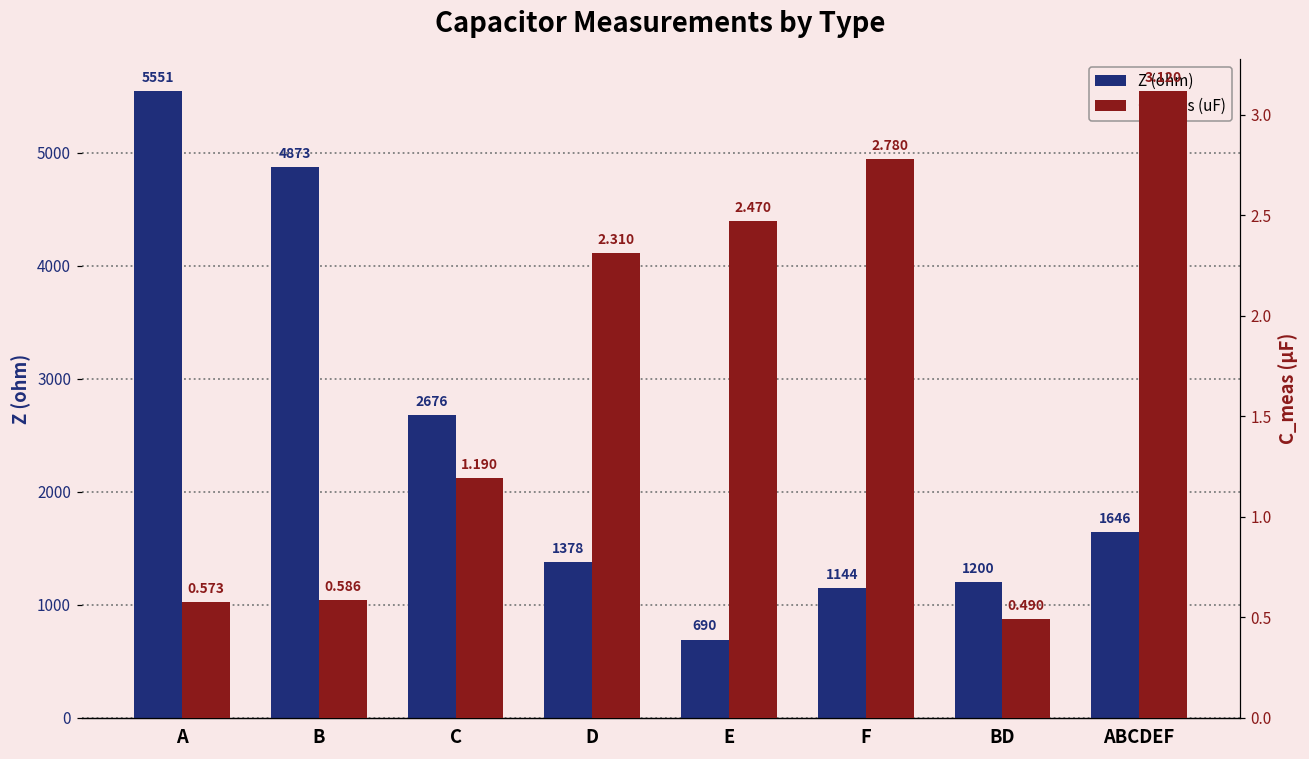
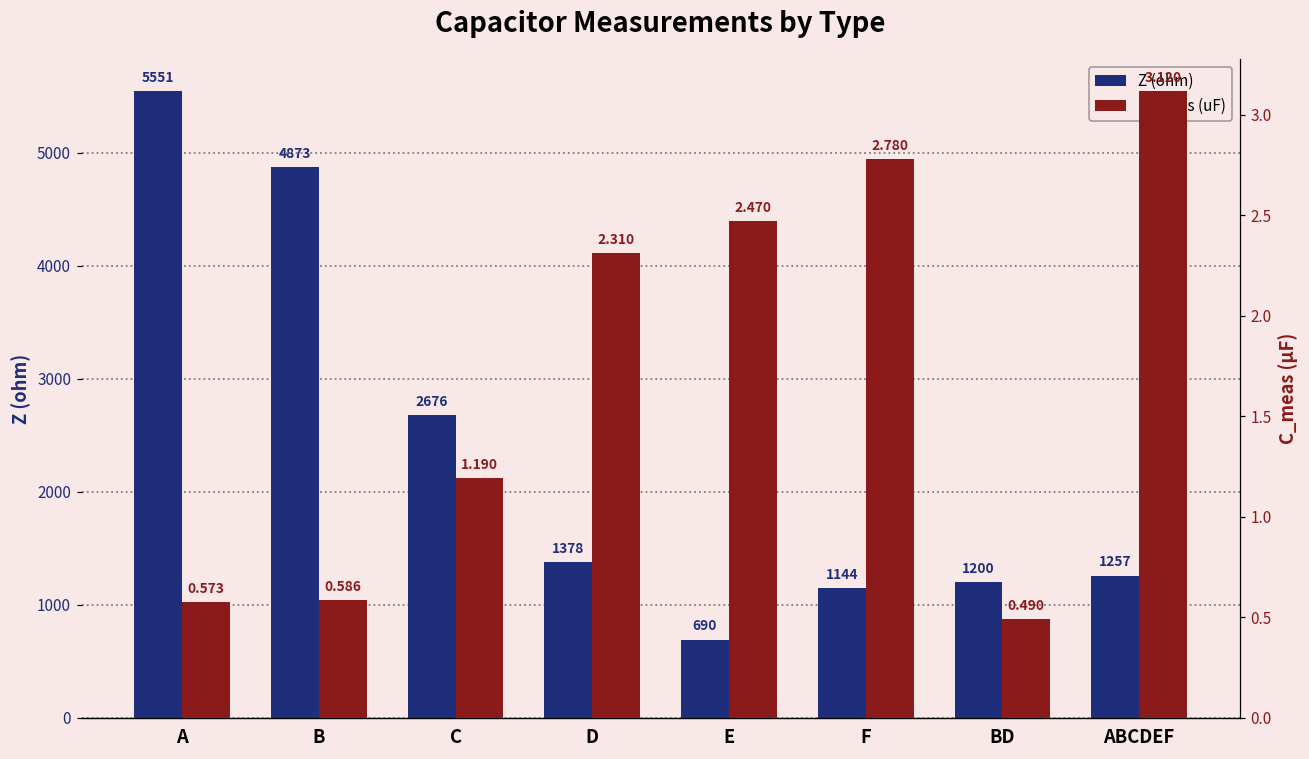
Z (ohm), ABCDEF: 1646 -> 1257
